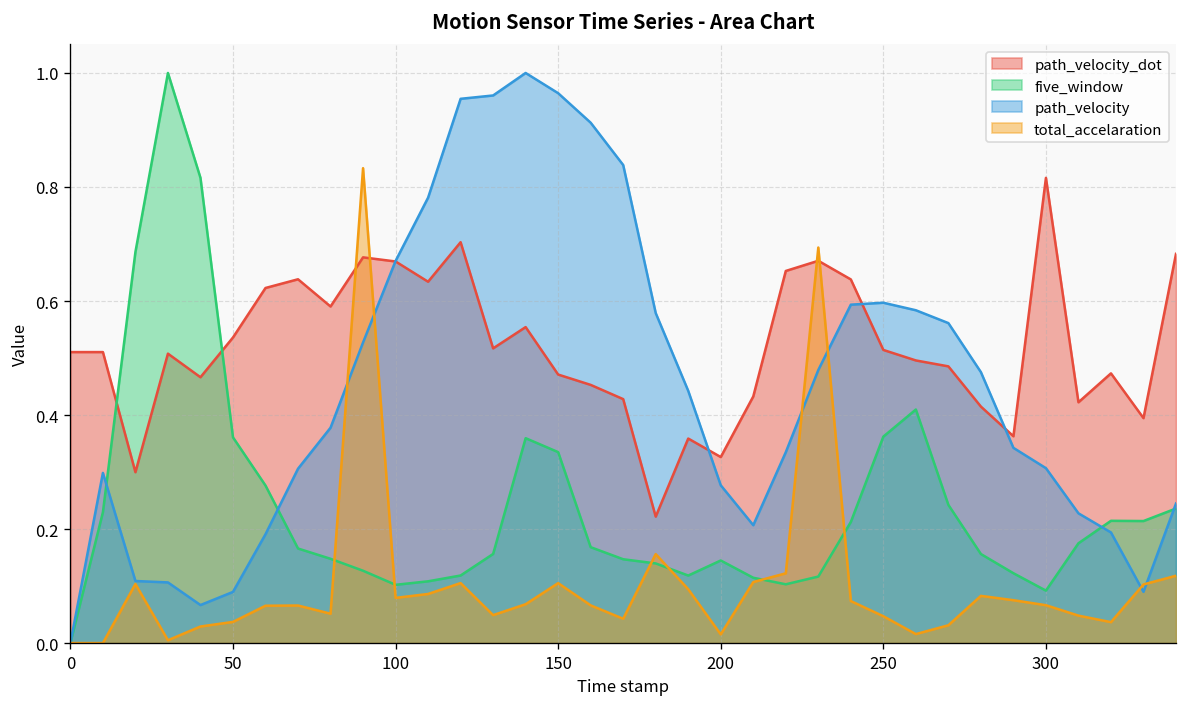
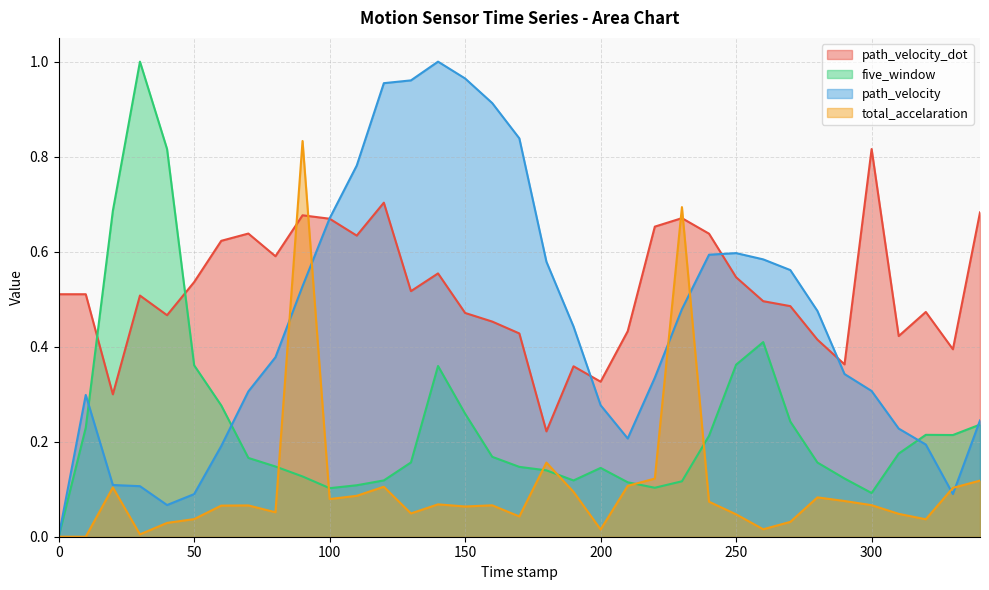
five_window, 150: 0.33 -> 0.26
total_accelaration, 150: 0.11 -> 0.06
path_velocity_dot, 250: 0.51 -> 0.55
